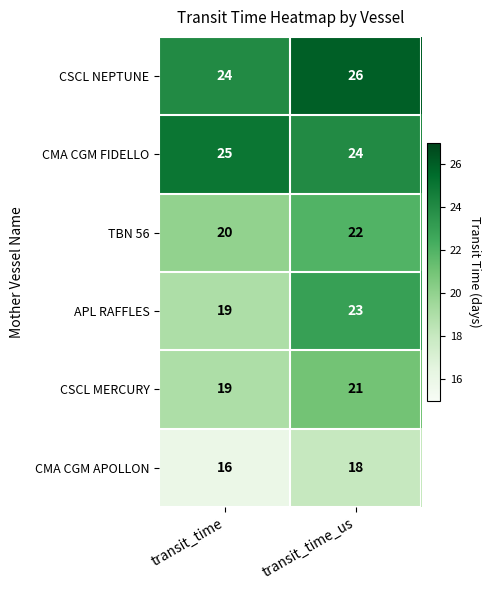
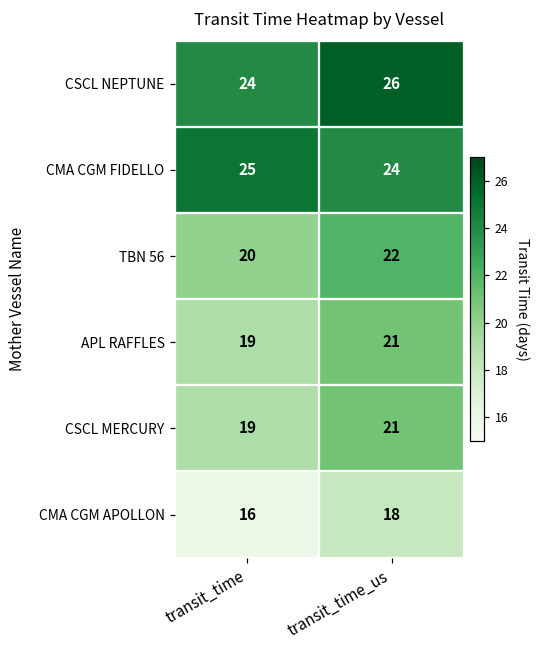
APL RAFFLES, transit_time_us: 23 -> 21
